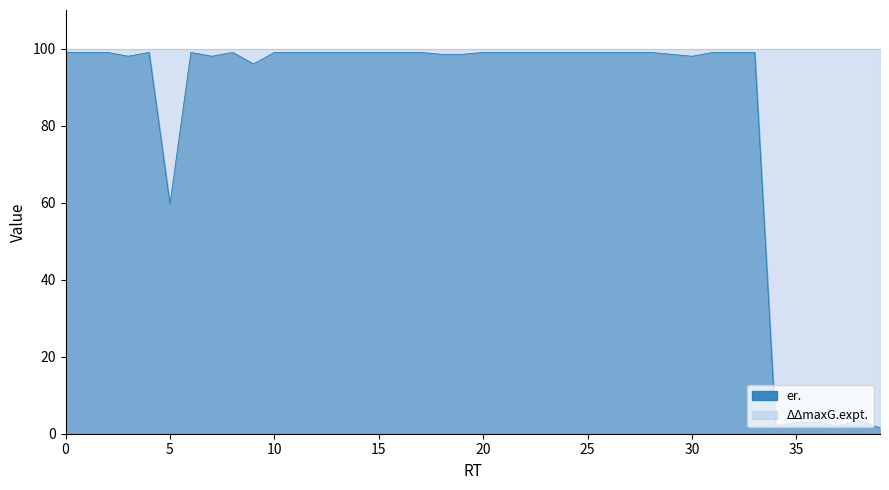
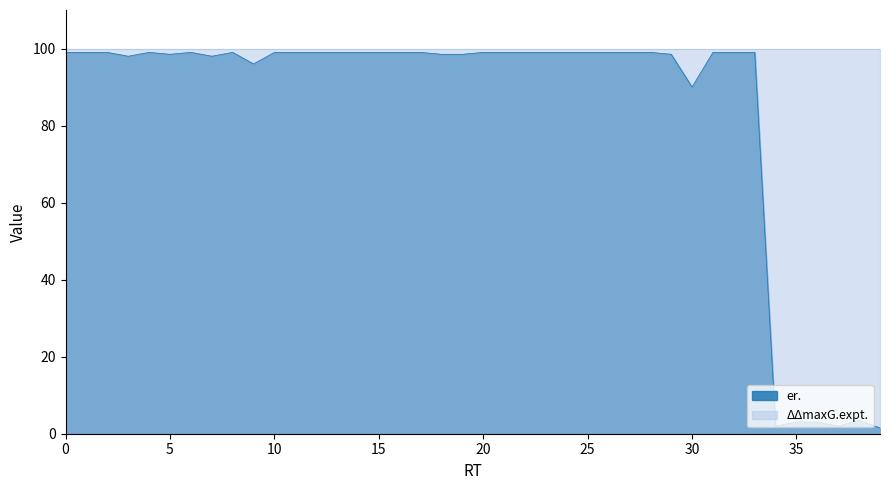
er., 5: 60 -> 99
er., 30: 98 -> 90
